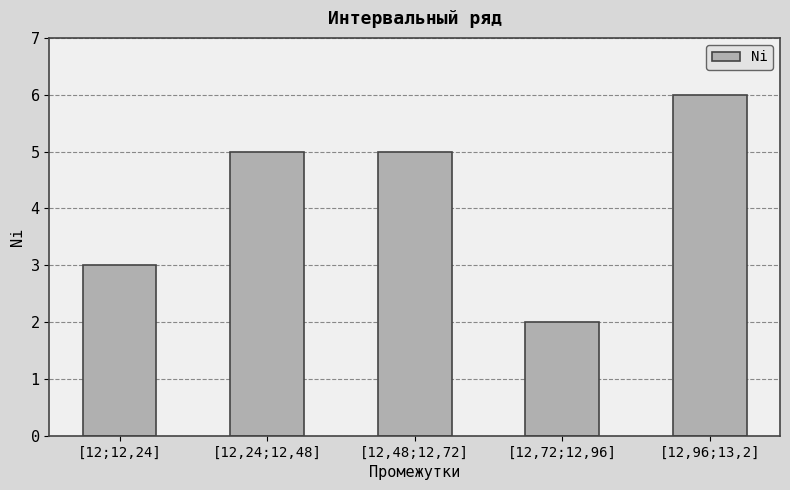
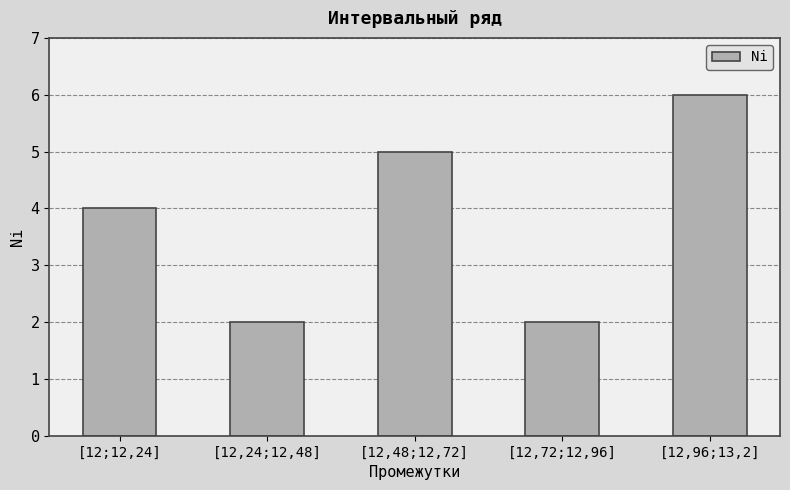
[12;12,24]: 3 -> 4
[12,24;12,48]: 5 -> 2
